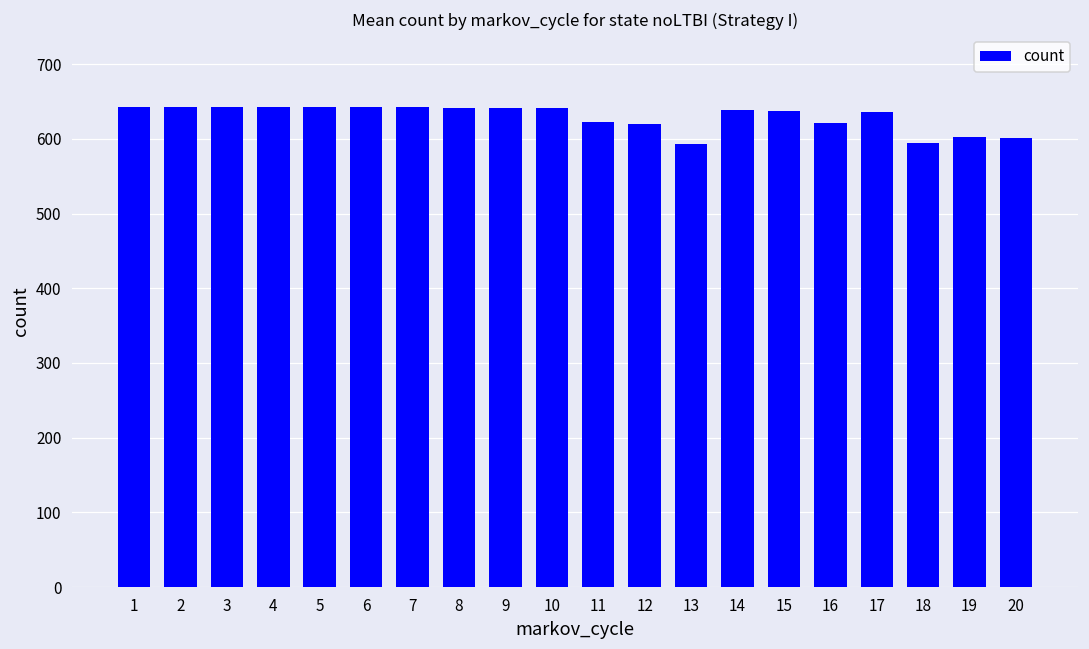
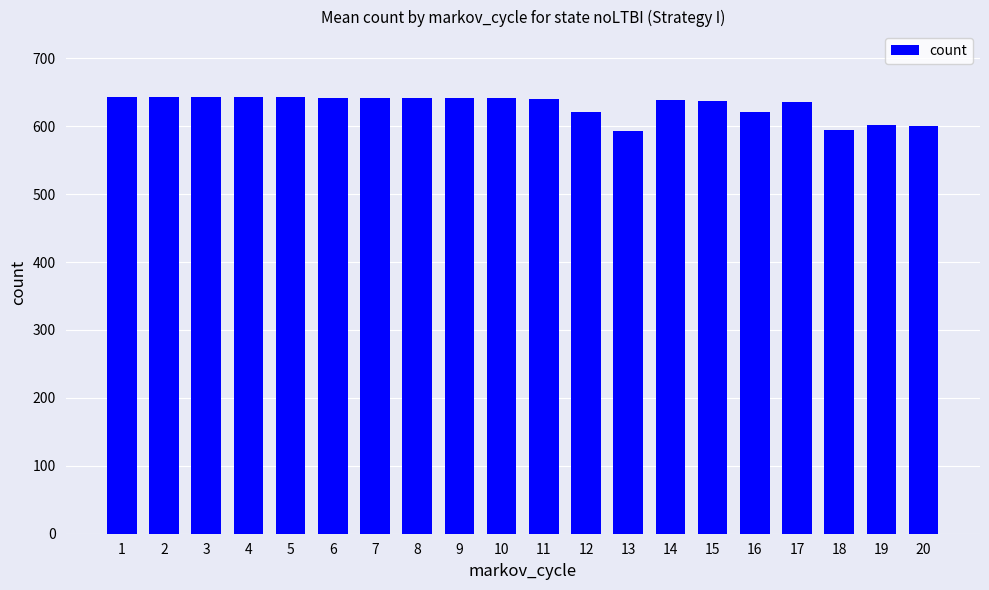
11: 620 -> 640
